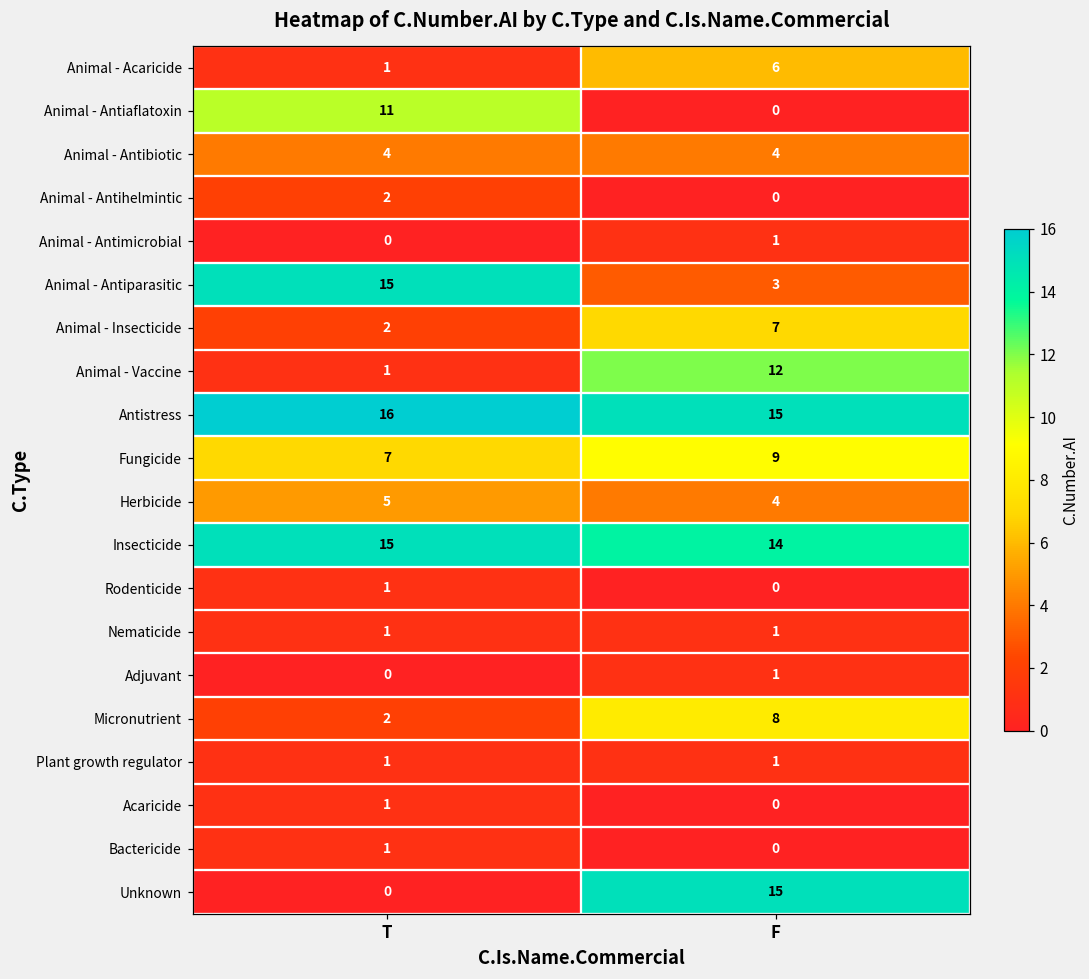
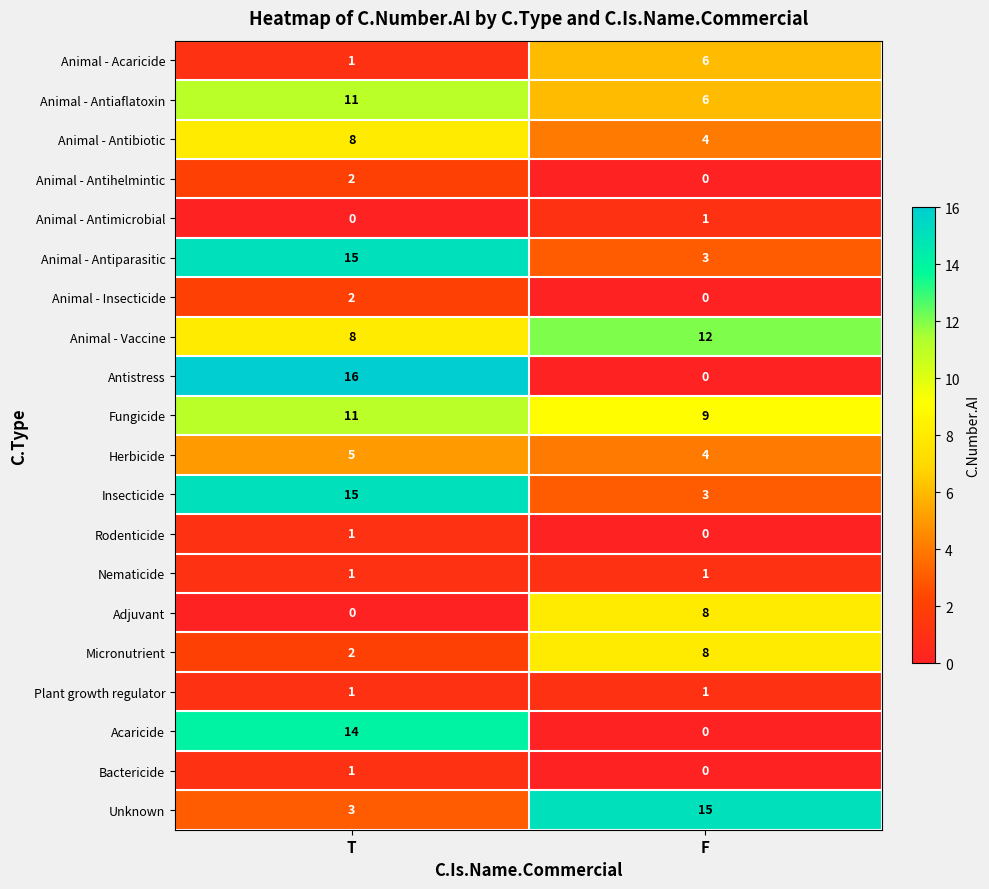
Animal - Antiaflatoxin, F: 0 -> 6
Animal - Antibiotic, T: 4 -> 8
Animal - Insecticide, F: 7 -> 0
Animal - Vaccine, T: 1 -> 8
Antistress, F: 15 -> 0
Fungicide, T: 7 -> 11
Insecticide, F: 14 -> 3
Adjuvant, F: 1 -> 8
Acaricide, T: 1 -> 14
Unknown, T: 0 -> 3
